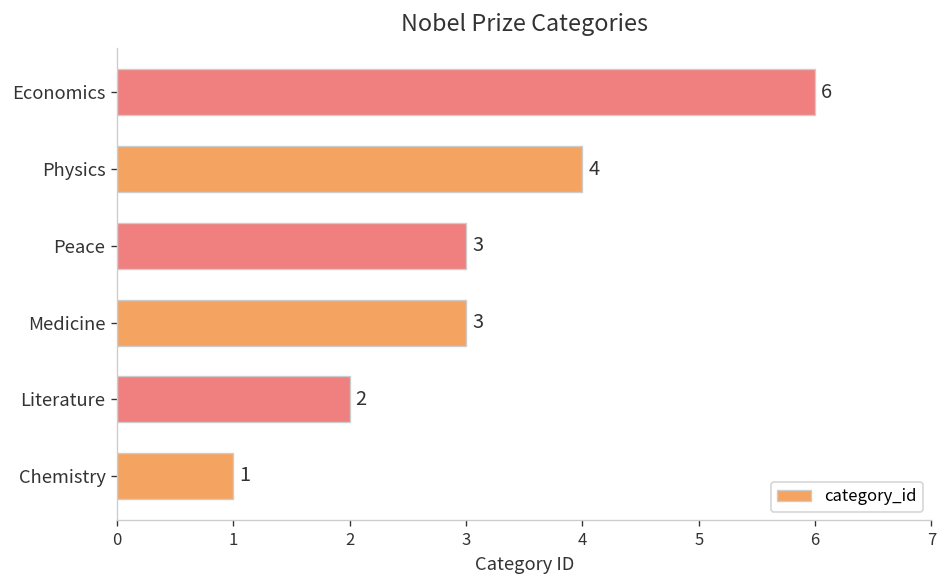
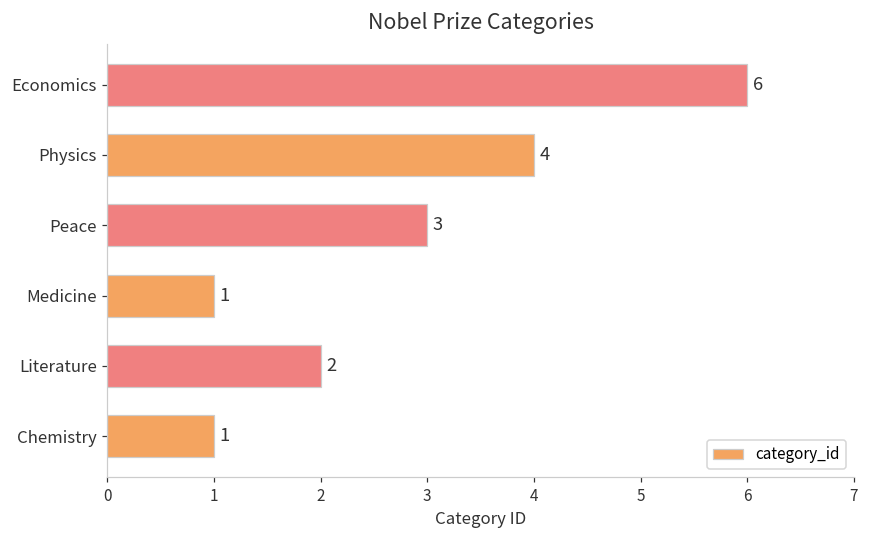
Medicine: 3 -> 1
